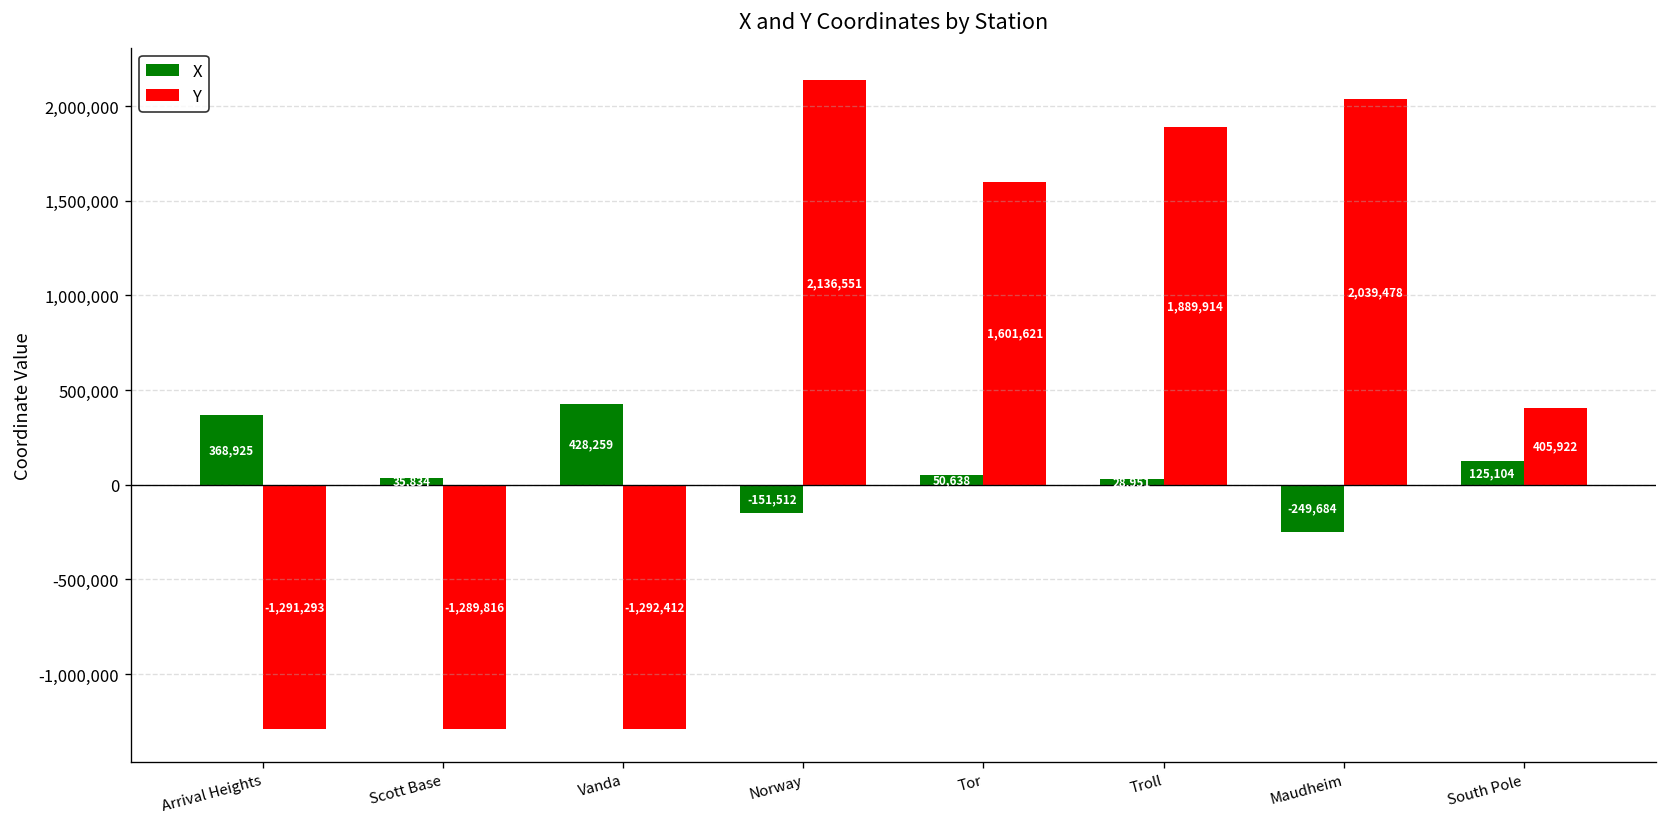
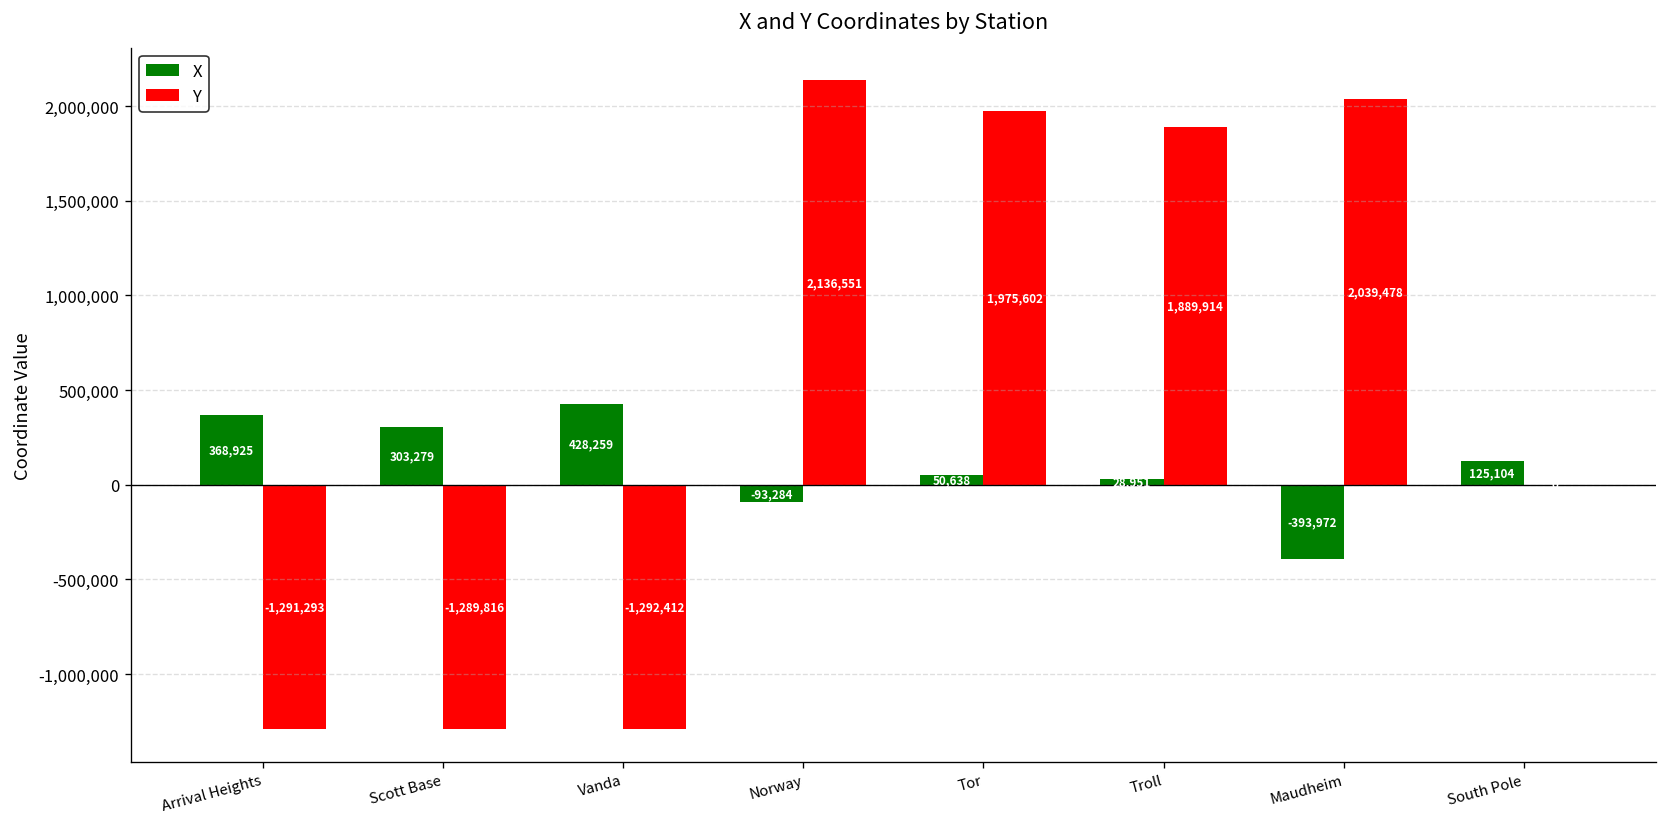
X, Scott Base: 35,834 -> 303,279
X, Norway: -151,512 -> -93,284
Y, Tor: 1,601,621 -> 1,975,602
X, Maudheim: -249,684 -> -393,972
Y, South Pole: 410,000 -> 0
